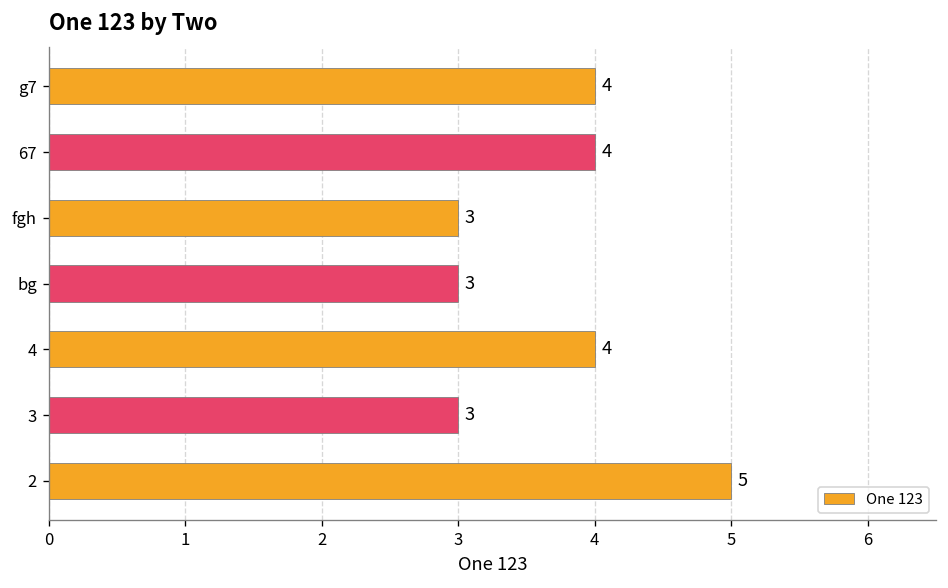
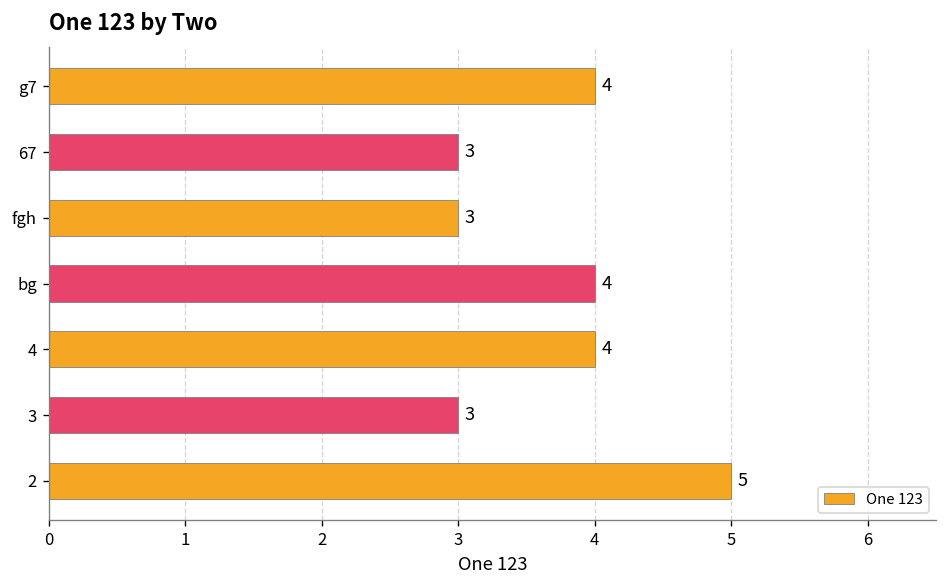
67: 4 -> 3
bg: 3 -> 4
